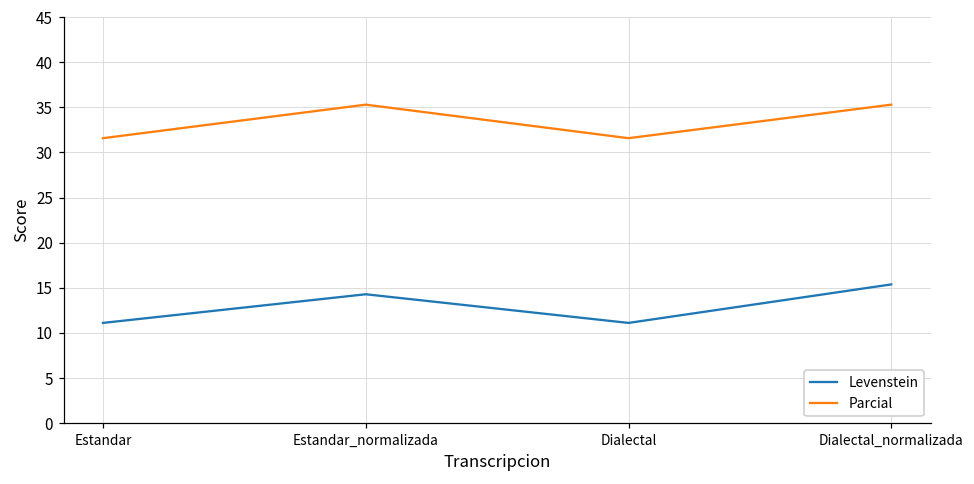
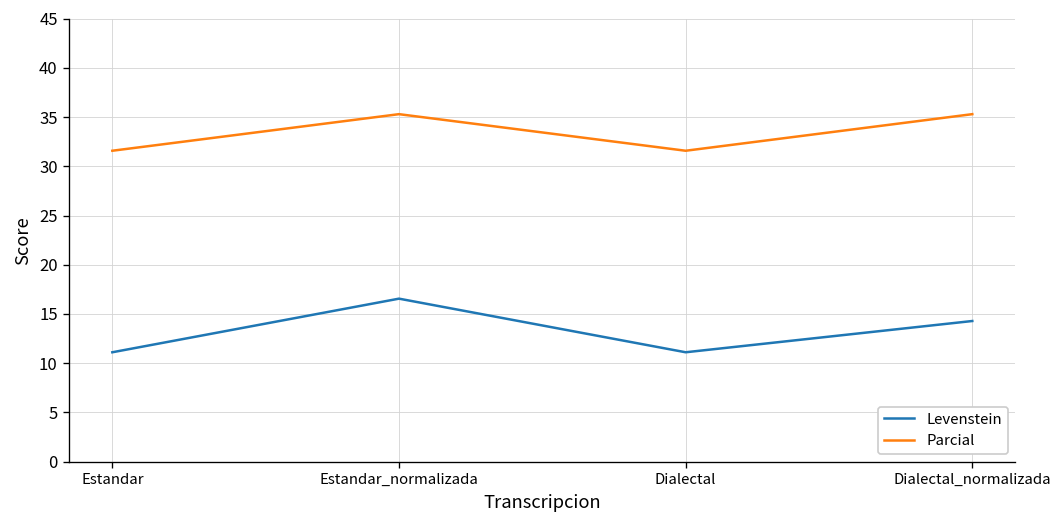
Levenstein, Estandar_normalizada: 14 -> 17
Levenstein, Dialectal_normalizada: 15 -> 14
